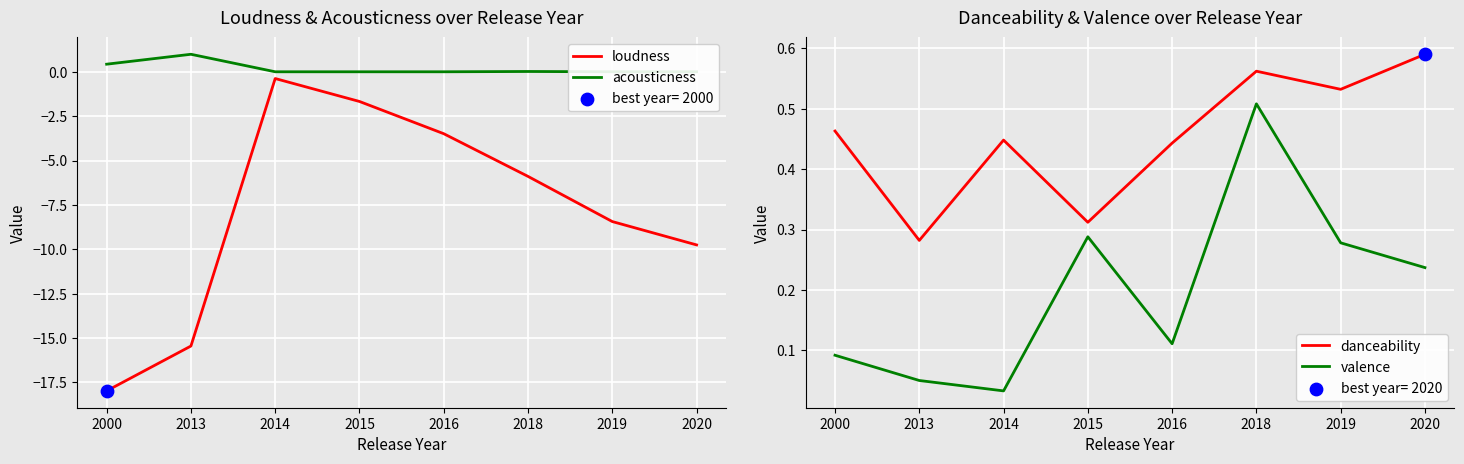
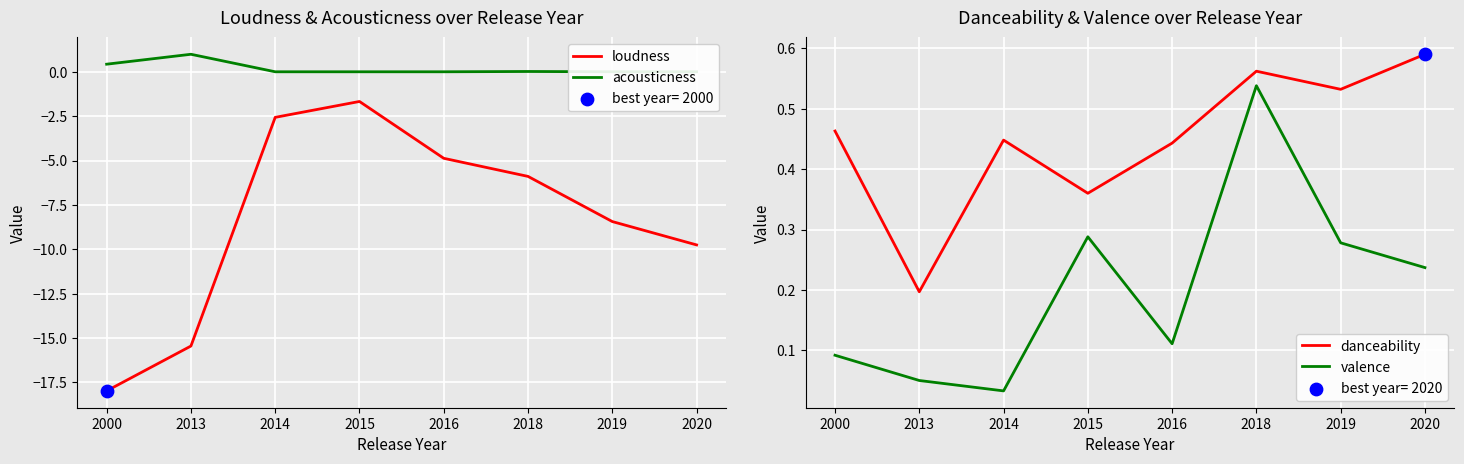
Loudness & Acousticness over Release Year, loudness, 2014: -0.4 -> -2.6
Loudness & Acousticness over Release Year, loudness, 2016: -3.5 -> -4.9
Danceability & Valence over Release Year, danceability, 2013: 0.28 -> 0.20
Danceability & Valence over Release Year, danceability, 2015: 0.31 -> 0.36
Danceability & Valence over Release Year, valence, 2018: 0.51 -> 0.54
